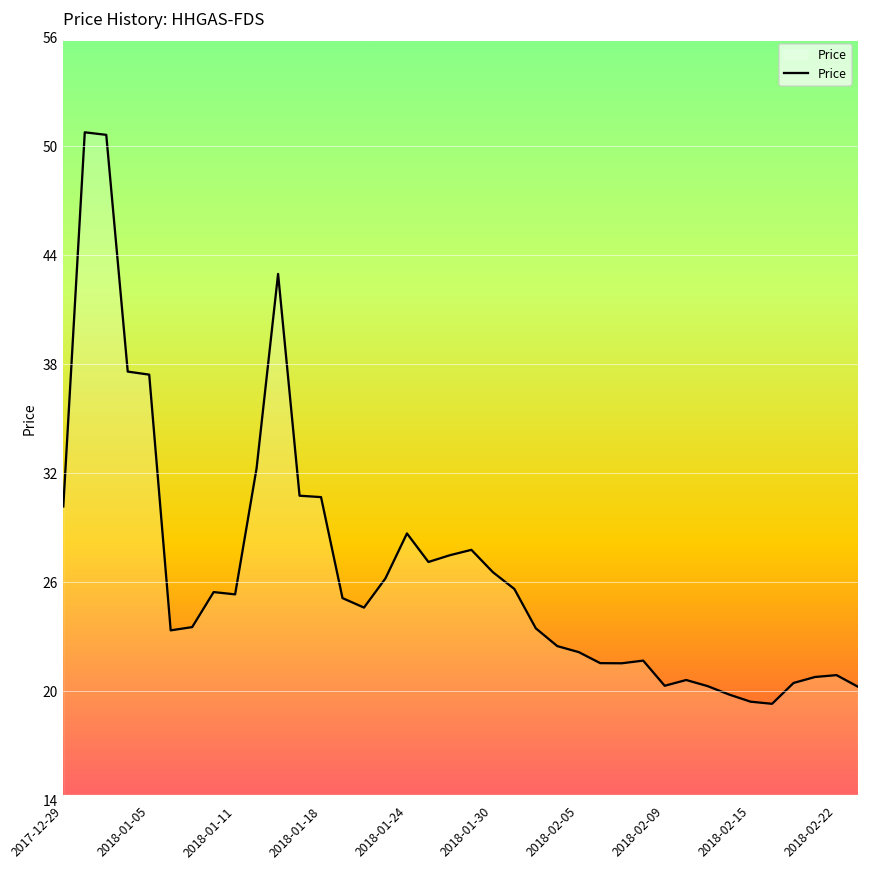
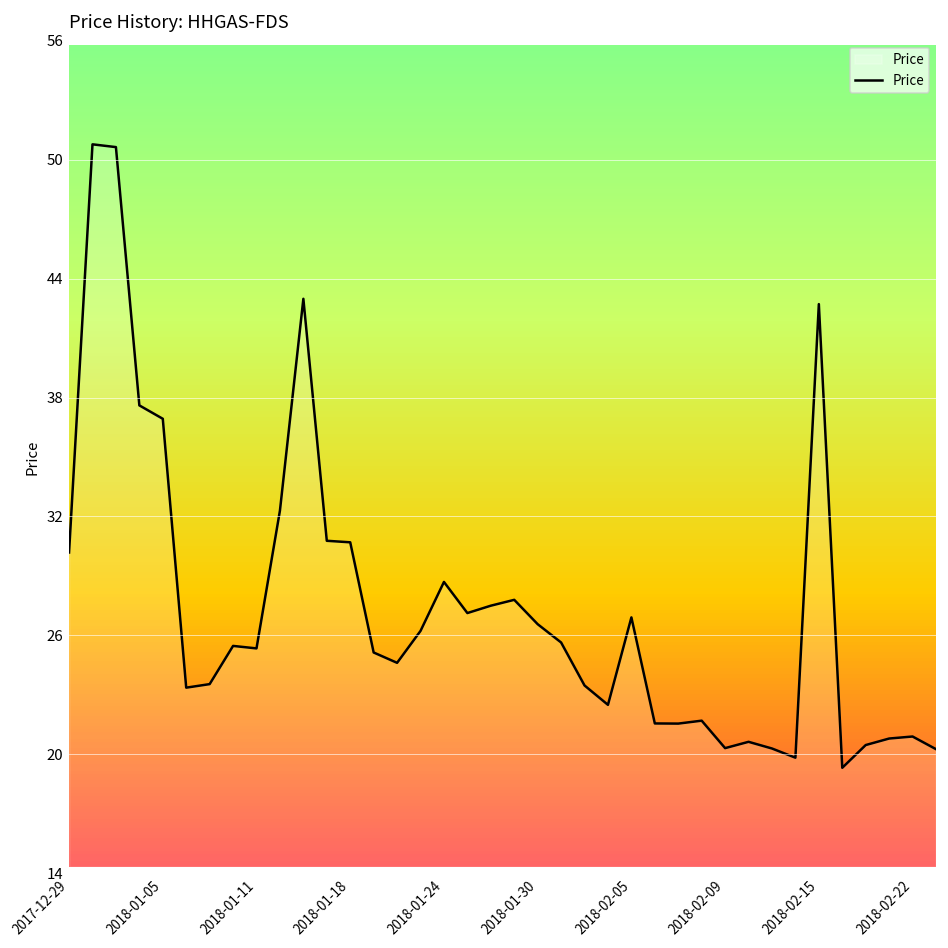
2018-01-05: 37.4 -> 36.9
2018-02-05: 22.2 -> 26.9
2018-02-15: 19.4 -> 42.7
